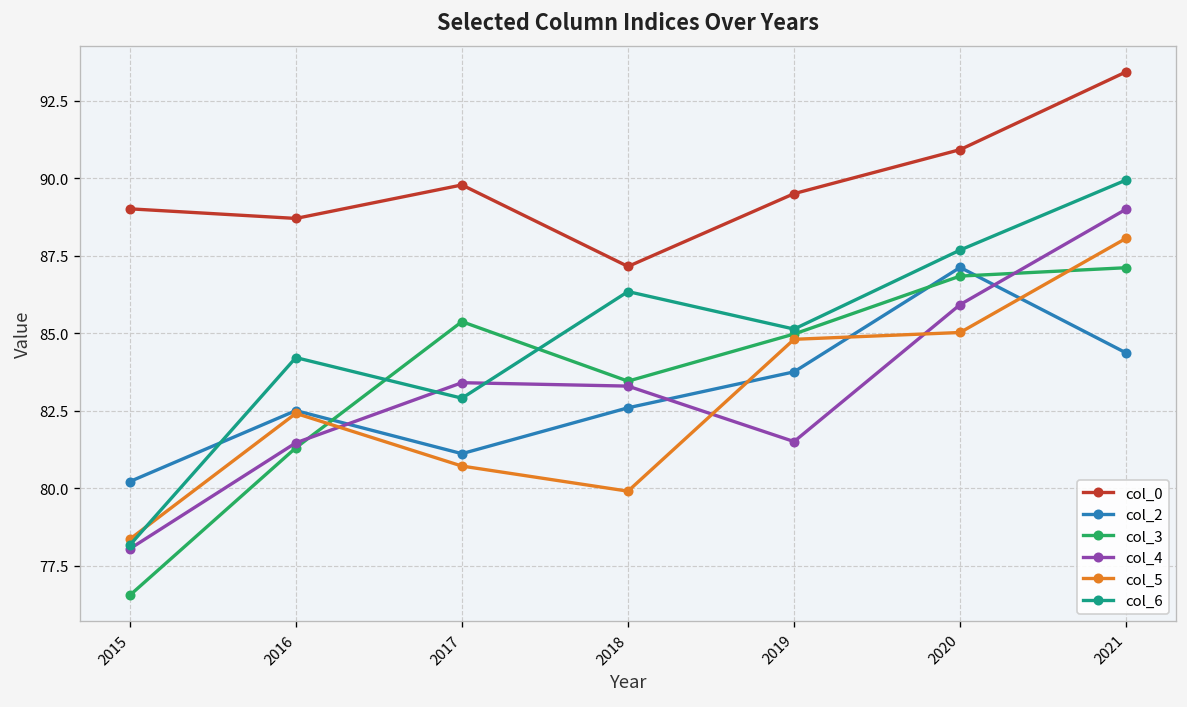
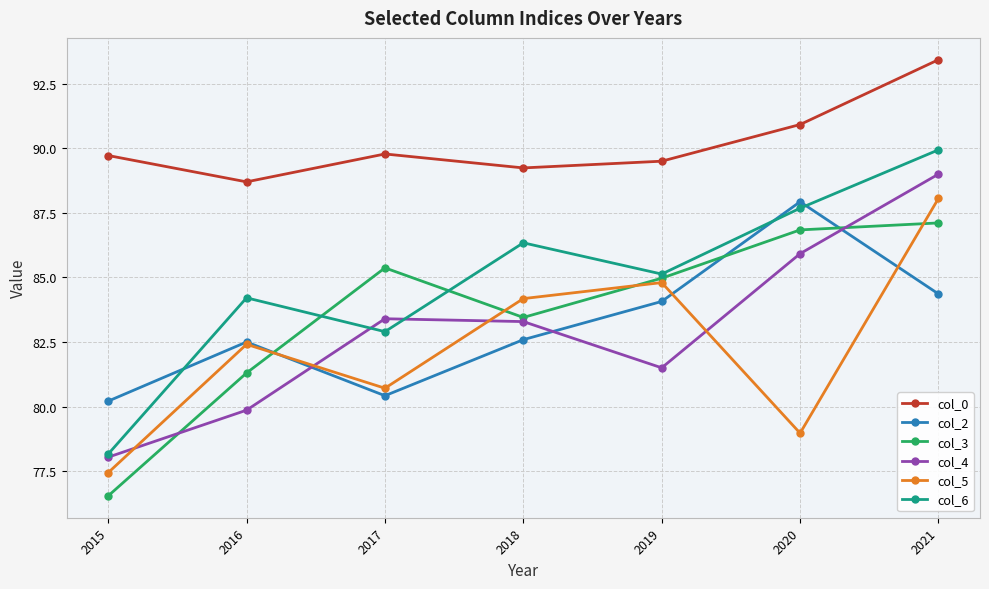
col_0, 2015: 89.0 -> 89.7
col_5, 2015: 78.4 -> 77.4
col_4, 2016: 81.5 -> 79.9
col_2, 2017: 81.1 -> 80.4
col_0, 2018: 87.2 -> 89.2
col_5, 2018: 79.9 -> 84.2
col_2, 2019: 83.8 -> 84.1
col_2, 2020: 87.1 -> 87.9
col_5, 2020: 85.0 -> 79.0
